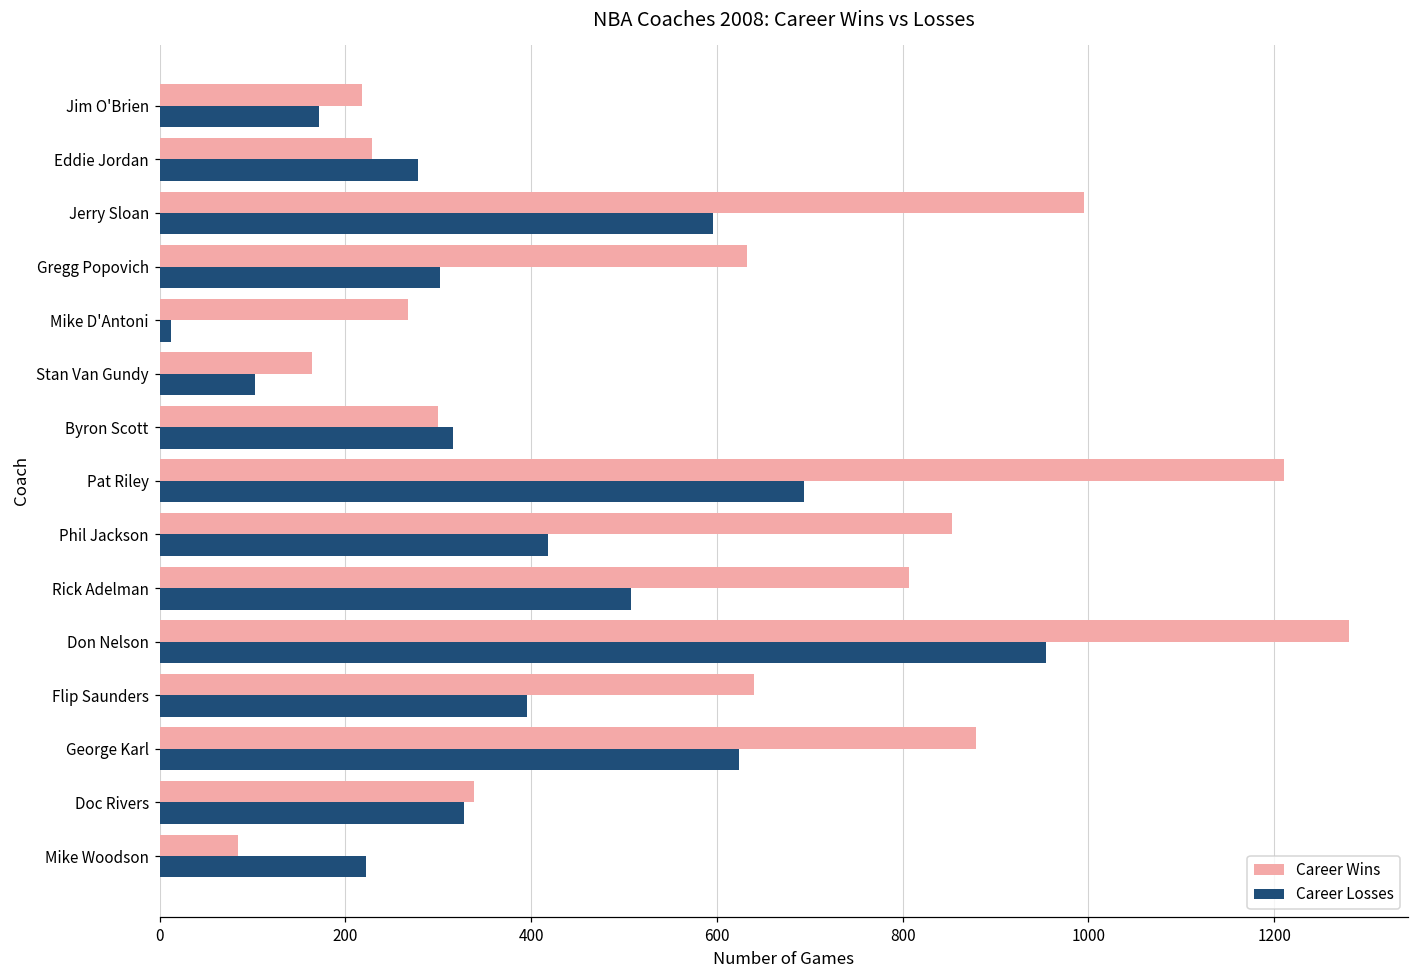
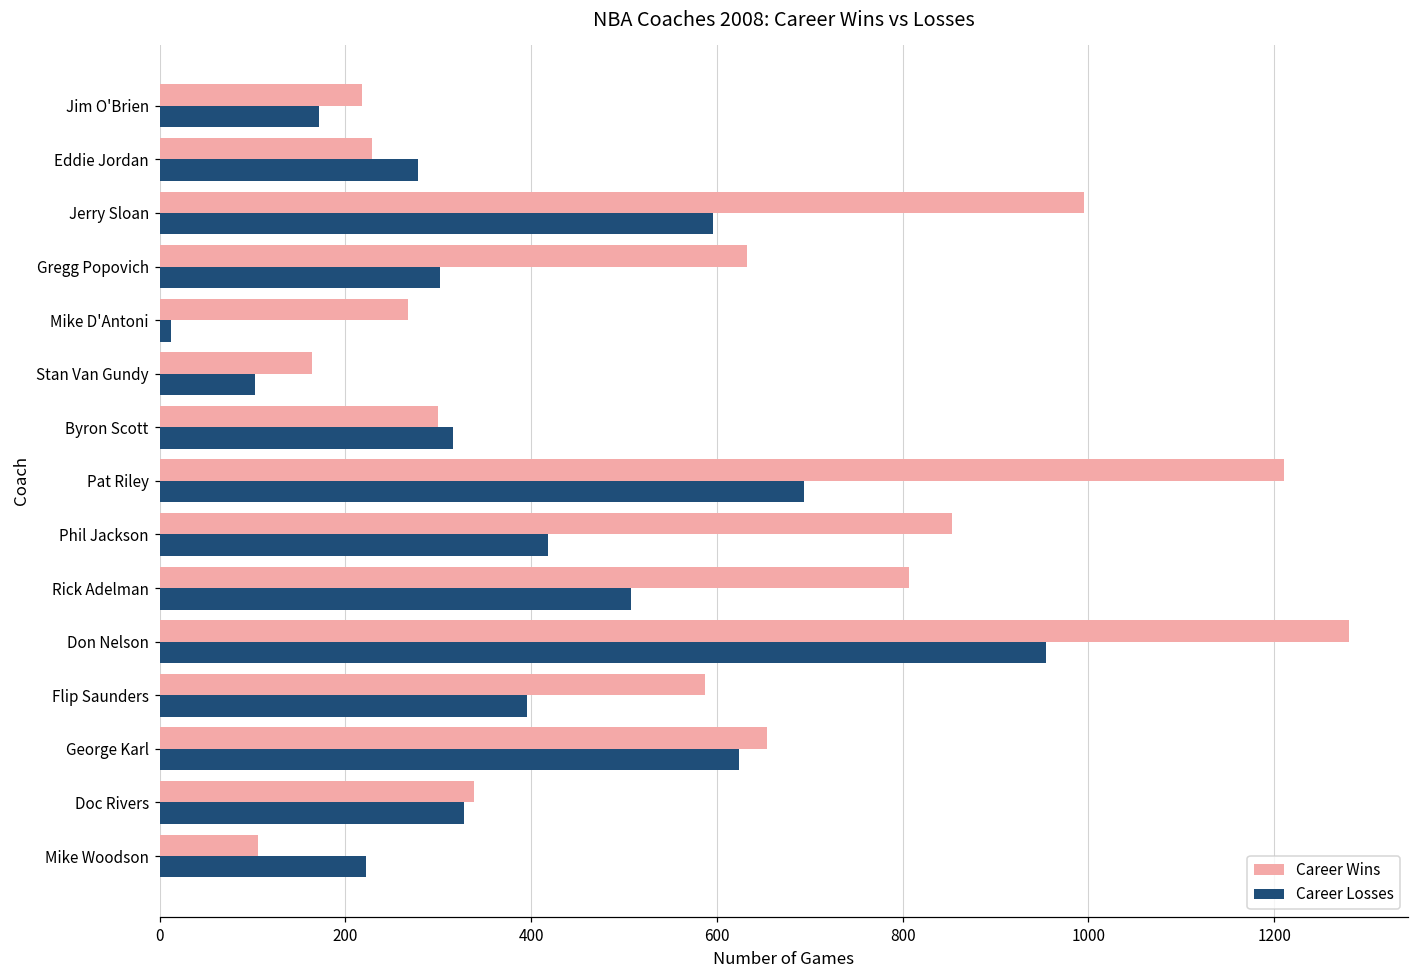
Career Wins, Flip Saunders: 640 -> 590
Career Wins, George Karl: 880 -> 650
Career Wins, Mike Woodson: 80 -> 110
